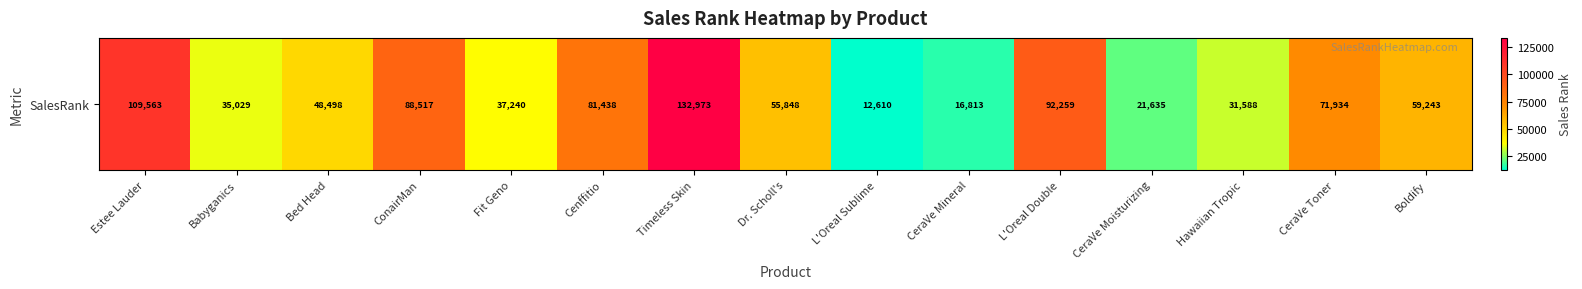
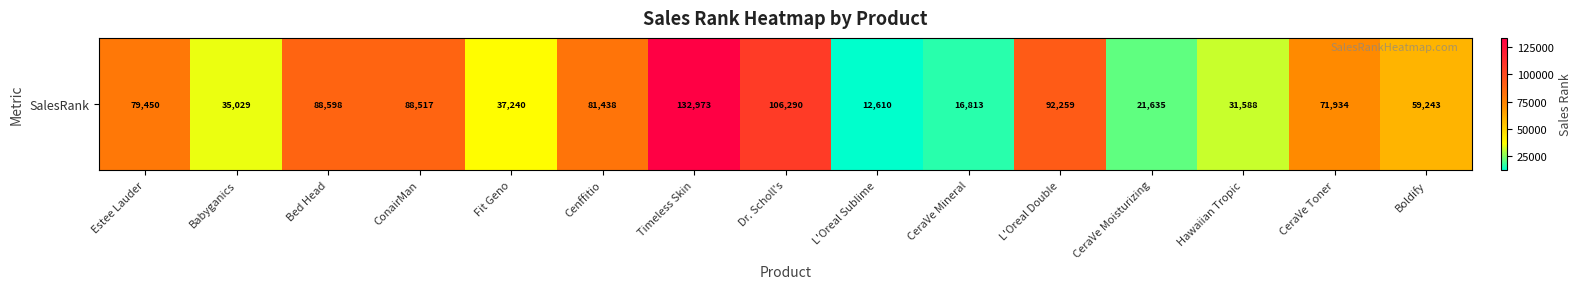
SalesRank, Estee Lauder: 109,563 -> 79,450
SalesRank, Bed Head: 48,498 -> 88,598
SalesRank, Dr. Scholl's: 55,848 -> 106,290
